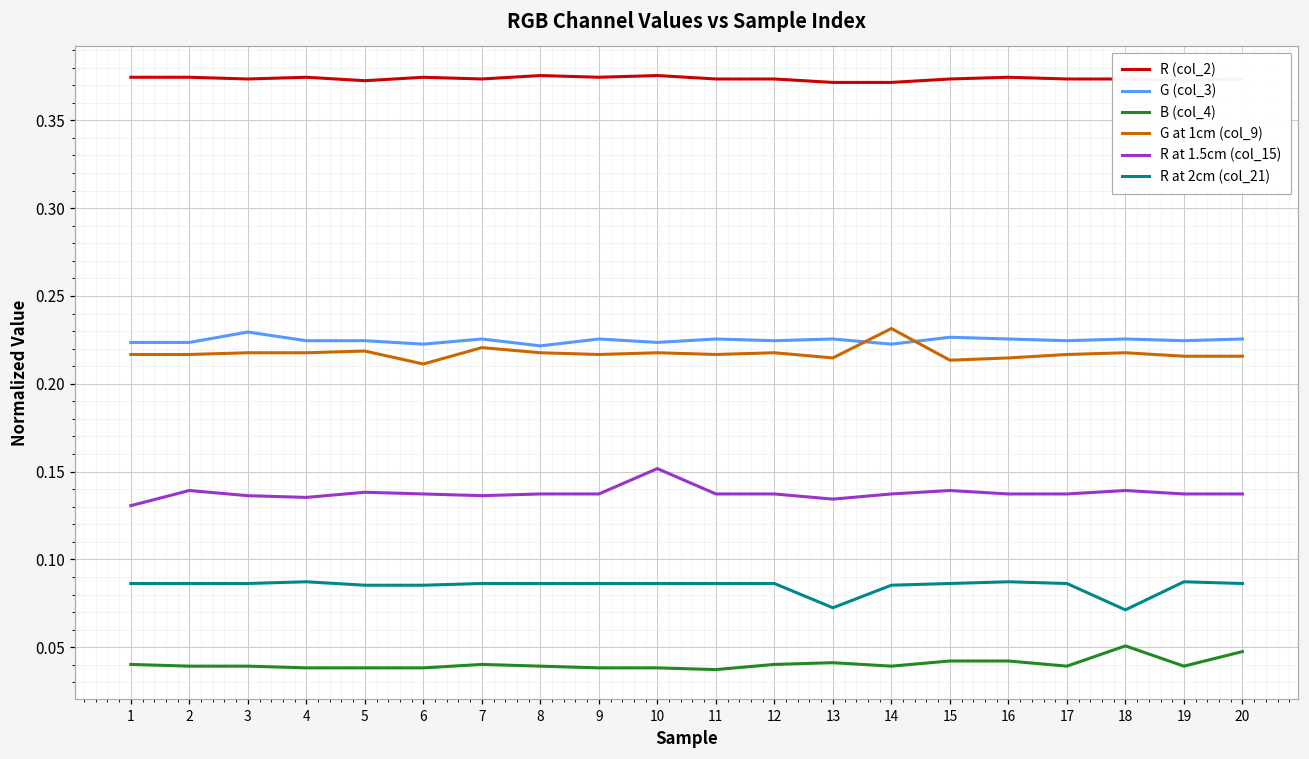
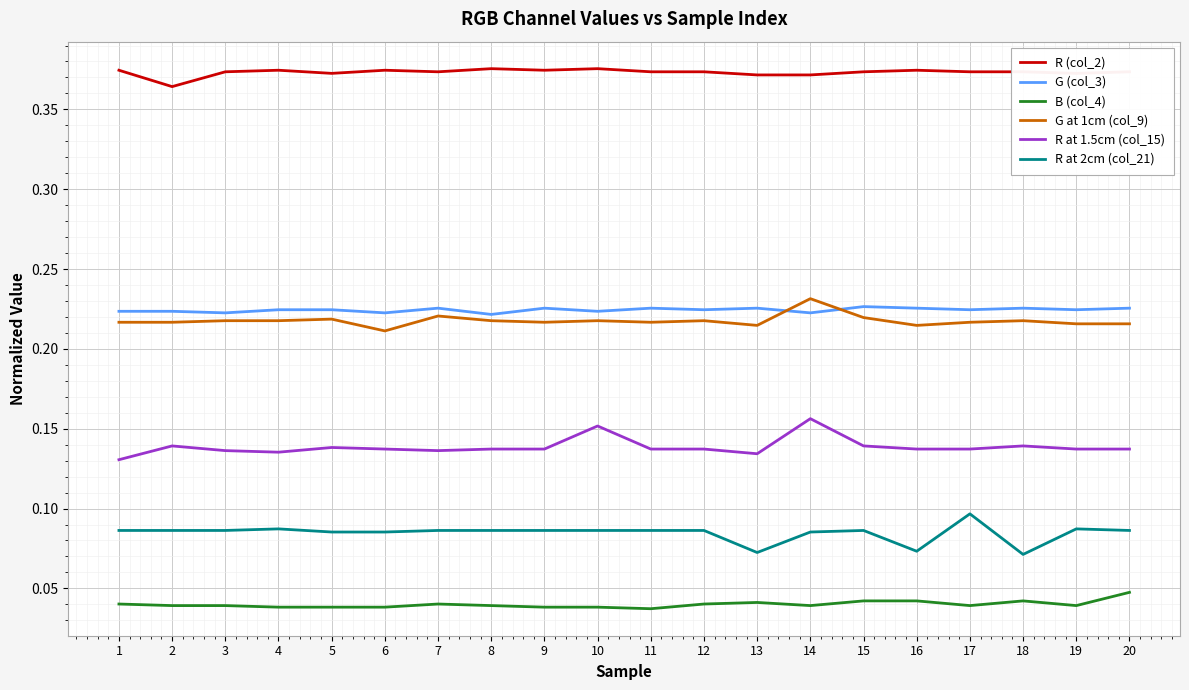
R (col_2), 2: 0.375 -> 0.364
G (col_3), 3: 0.229 -> 0.223
R at 1.5cm (col_15), 14: 0.137 -> 0.156
G at 1cm (col_9), 15: 0.213 -> 0.220
R at 2cm (col_21), 16: 0.087 -> 0.073
R at 2cm (col_21), 17: 0.086 -> 0.097
B (col_4), 18: 0.051 -> 0.042
